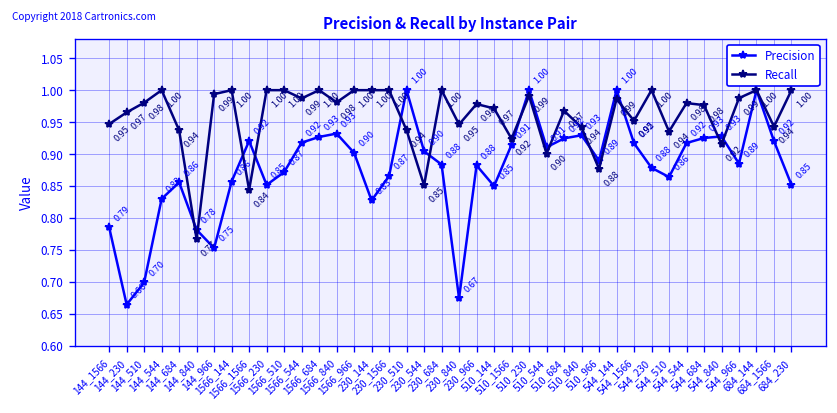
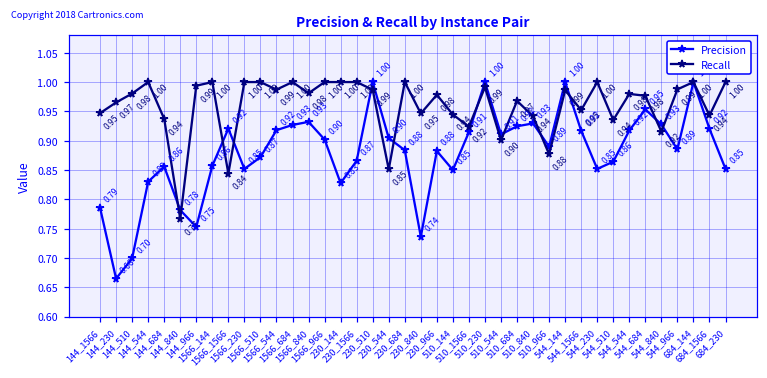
Recall, 230_510: 0.94 -> 0.99
Precision, 230_840: 0.67 -> 0.74
Recall, 510_144: 0.97 -> 0.94
Precision, 544_230: 0.88 -> 0.85
Precision, 544_684: 0.93 -> 0.95
